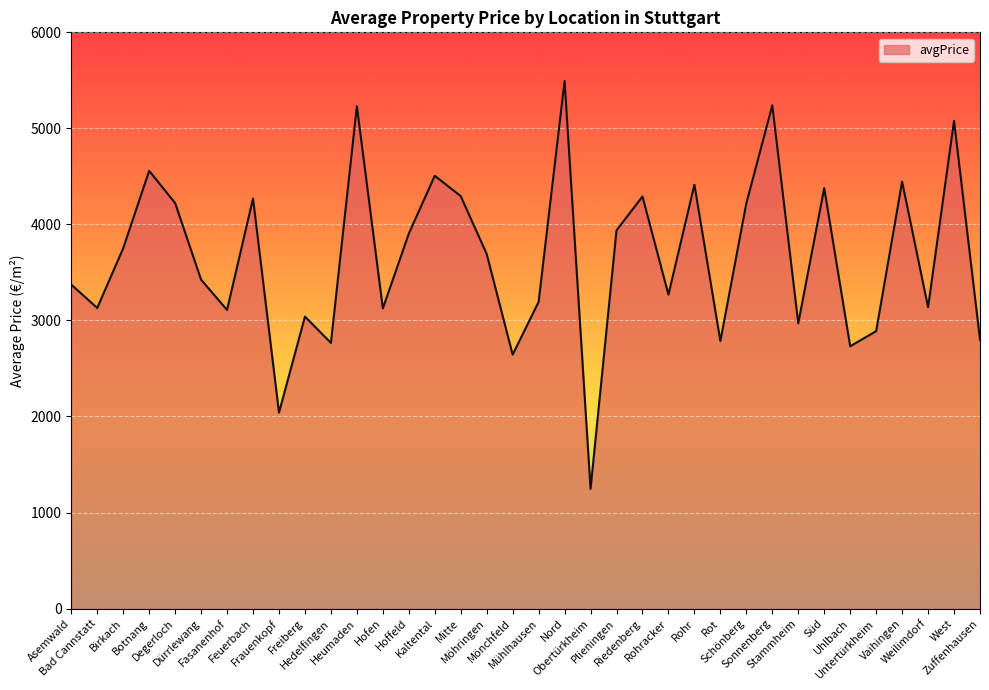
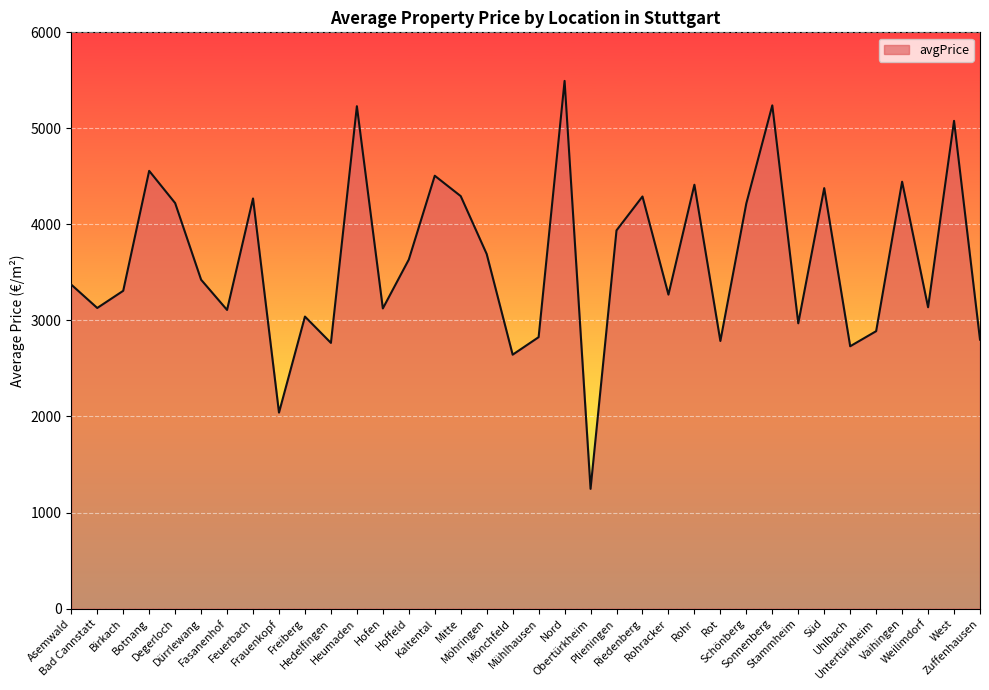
Birkach: 3800 -> 3300
Hoffeld: 3900 -> 3600
Mühlhausen: 3200 -> 2800
